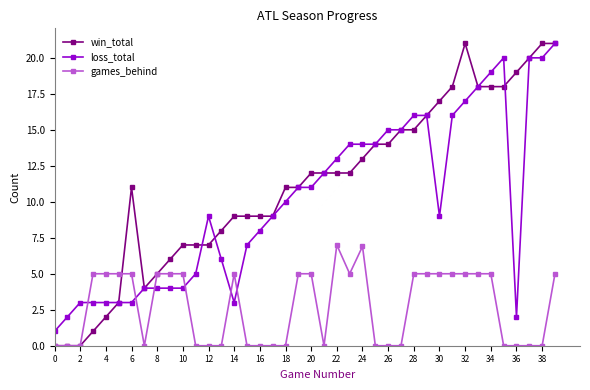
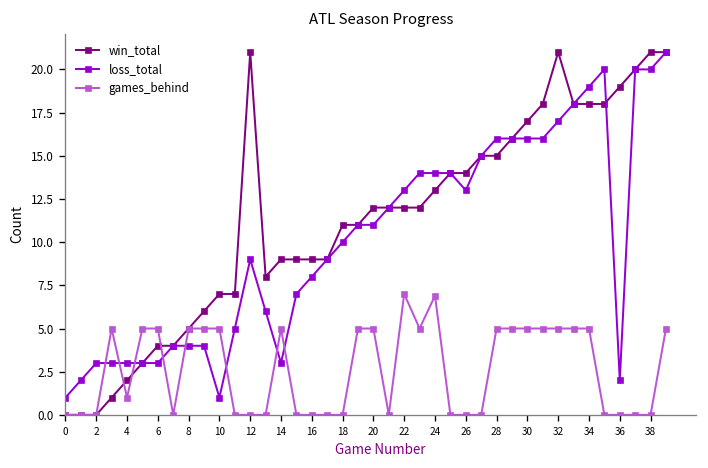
games_behind, 4: 5 -> 1
win_total, 6: 11 -> 4
loss_total, 10: 4 -> 1
win_total, 12: 7 -> 21
loss_total, 26: 15 -> 13
loss_total, 30: 9 -> 16
